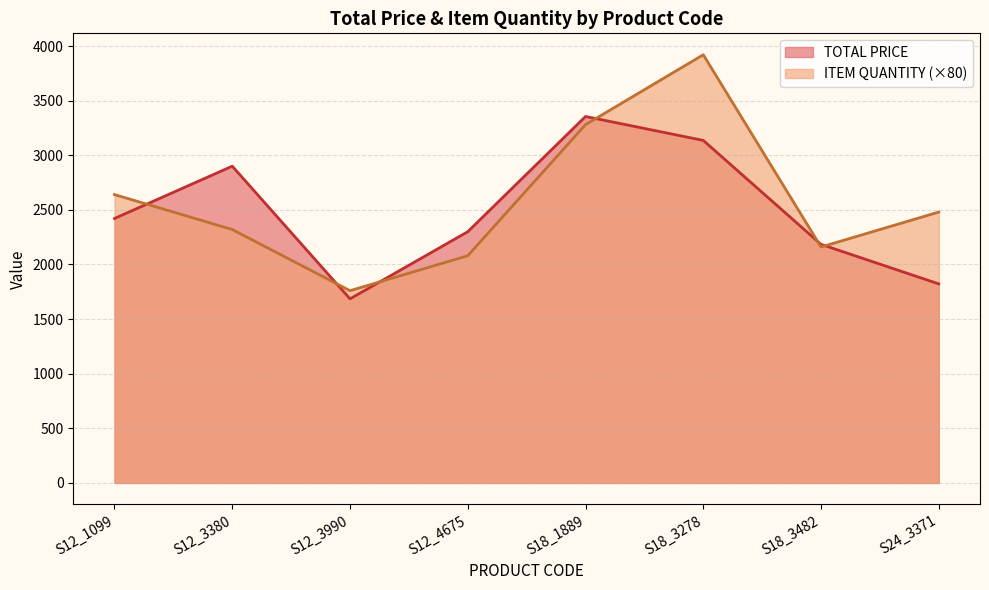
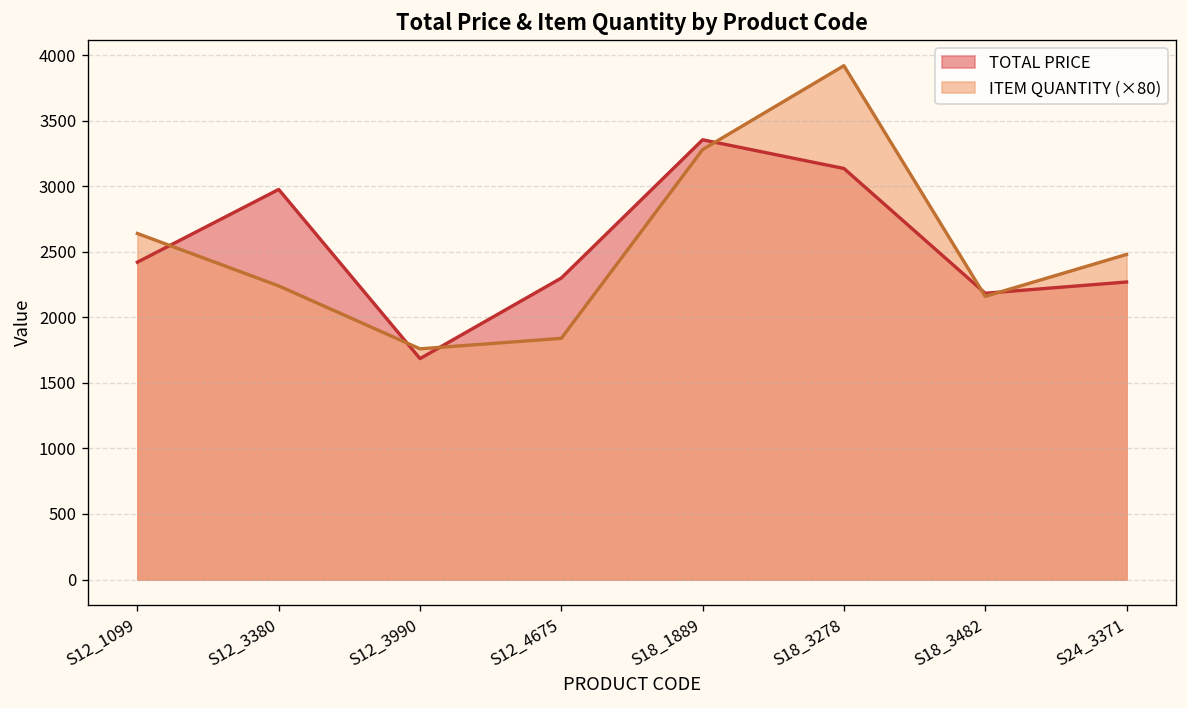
TOTAL PRICE, S12_3380: 2900 -> 2980
ITEM QUANTITY (×80), S12_3380: 2320 -> 2240
ITEM QUANTITY (×80), S12_4675: 2080 -> 1840
TOTAL PRICE, S24_3371: 1820 -> 2270
